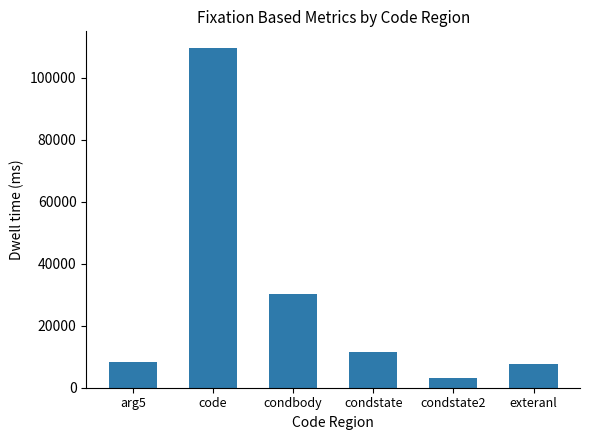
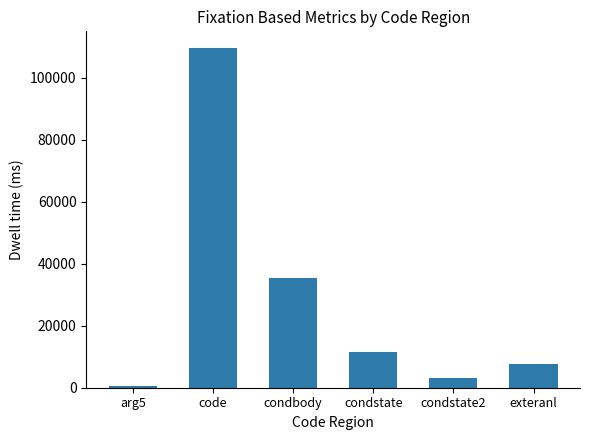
arg5: 8000 -> 1000
condbody: 30000 -> 35000
